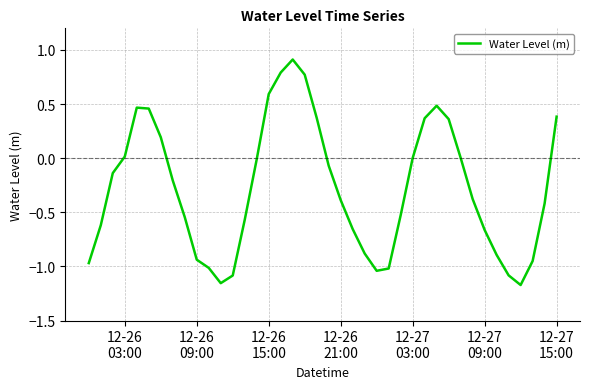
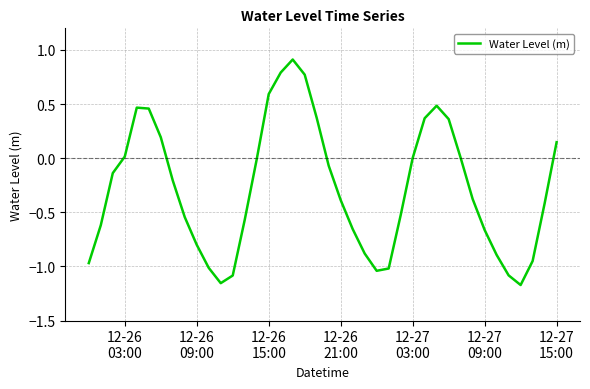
12-26 09:00: -0.94 -> -0.80
12-27 15:00: 0.38 -> 0.15
